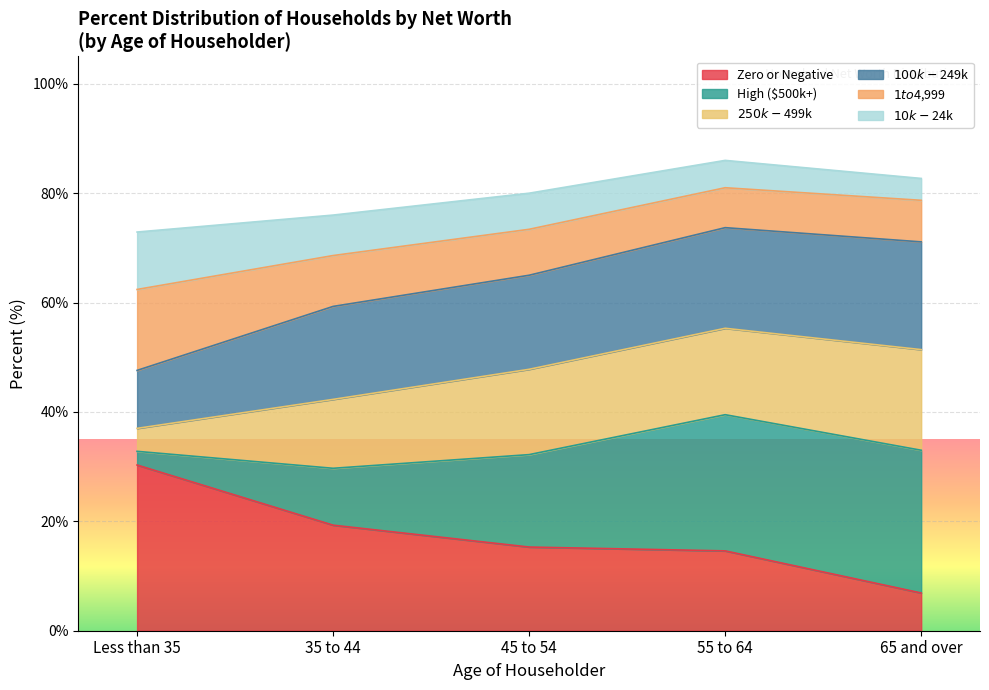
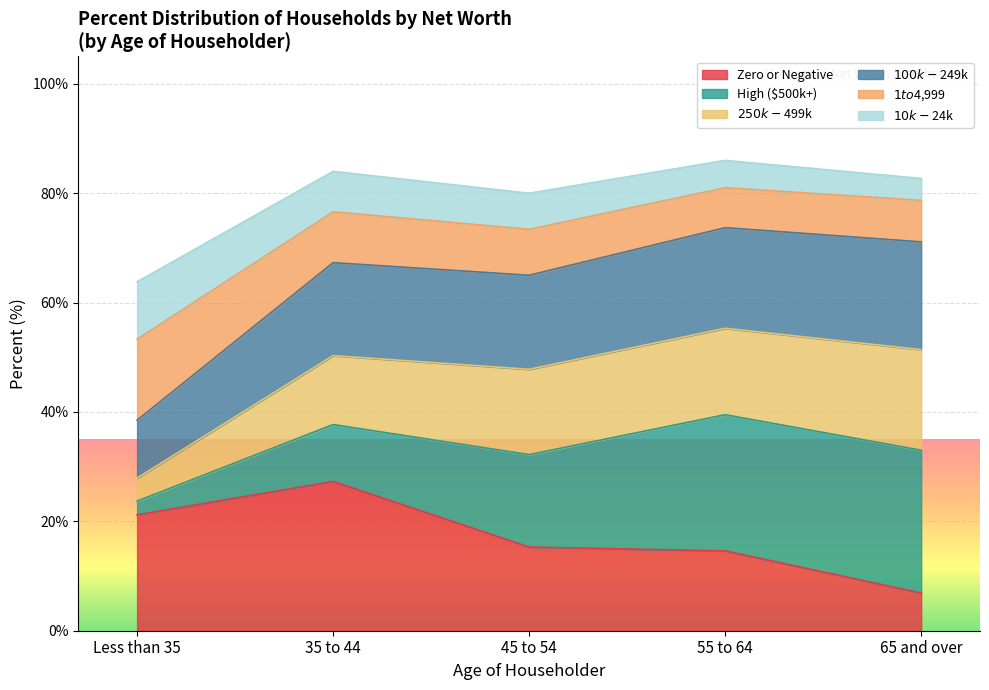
Zero or Negative, Less than 35: 30% -> 21%
Zero or Negative, 35 to 44: 19% -> 27%
